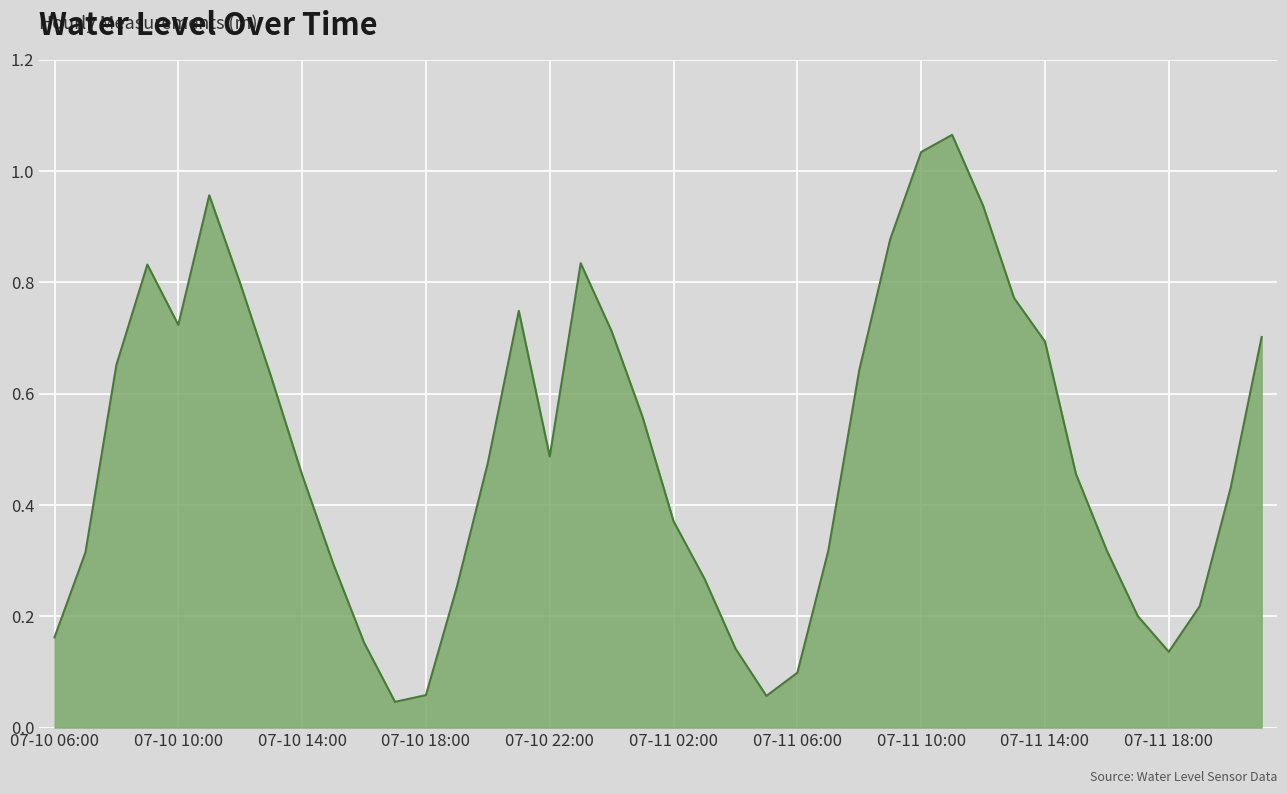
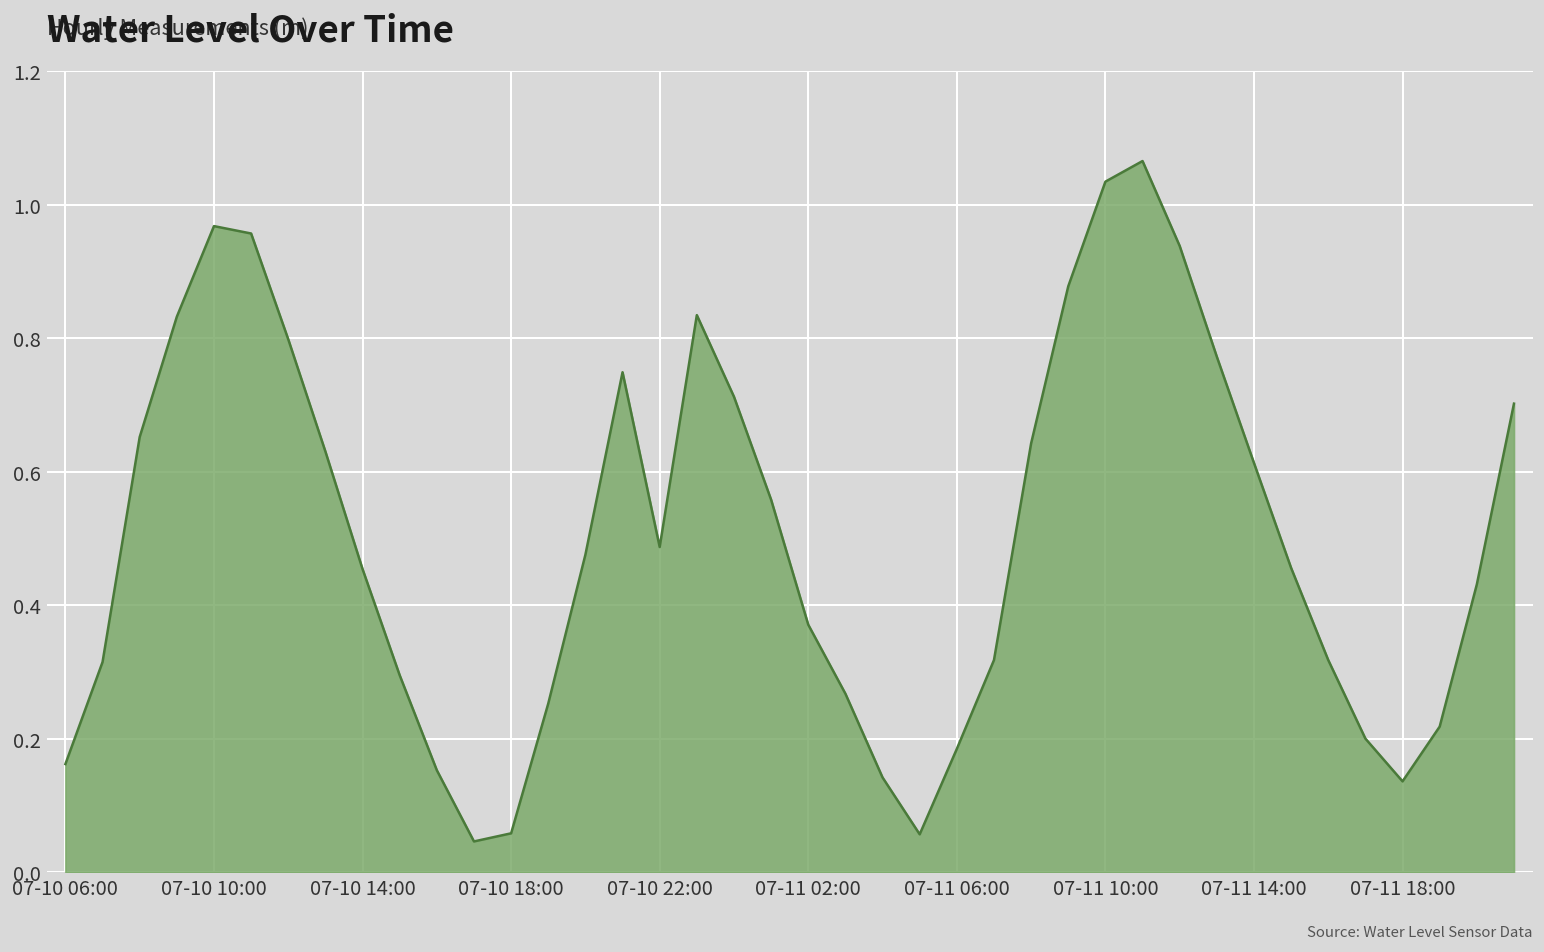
07-10 10:00: 0.72 -> 0.97
07-11 06:00: 0.10 -> 0.18
07-11 14:00: 0.69 -> 0.61
